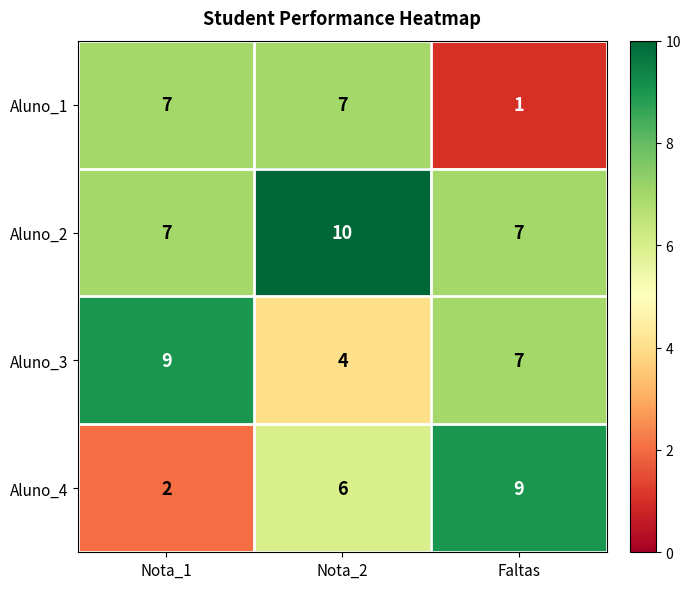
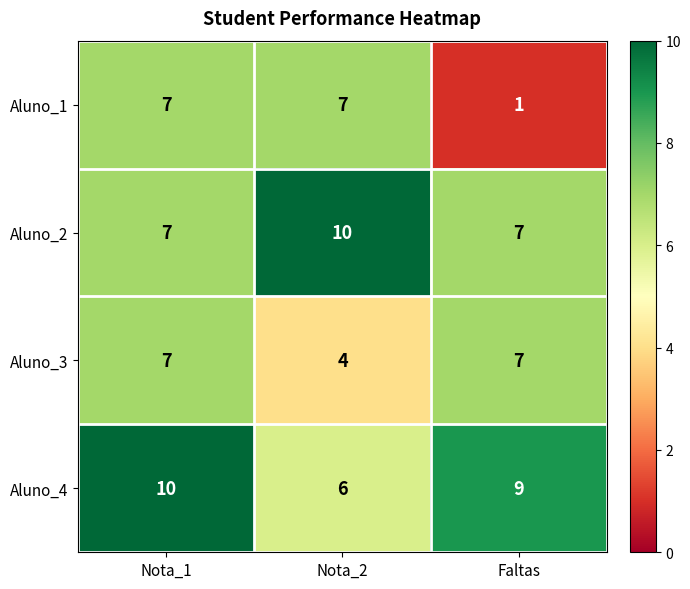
Aluno_3, Nota_1: 9 -> 7
Aluno_4, Nota_1: 2 -> 10
